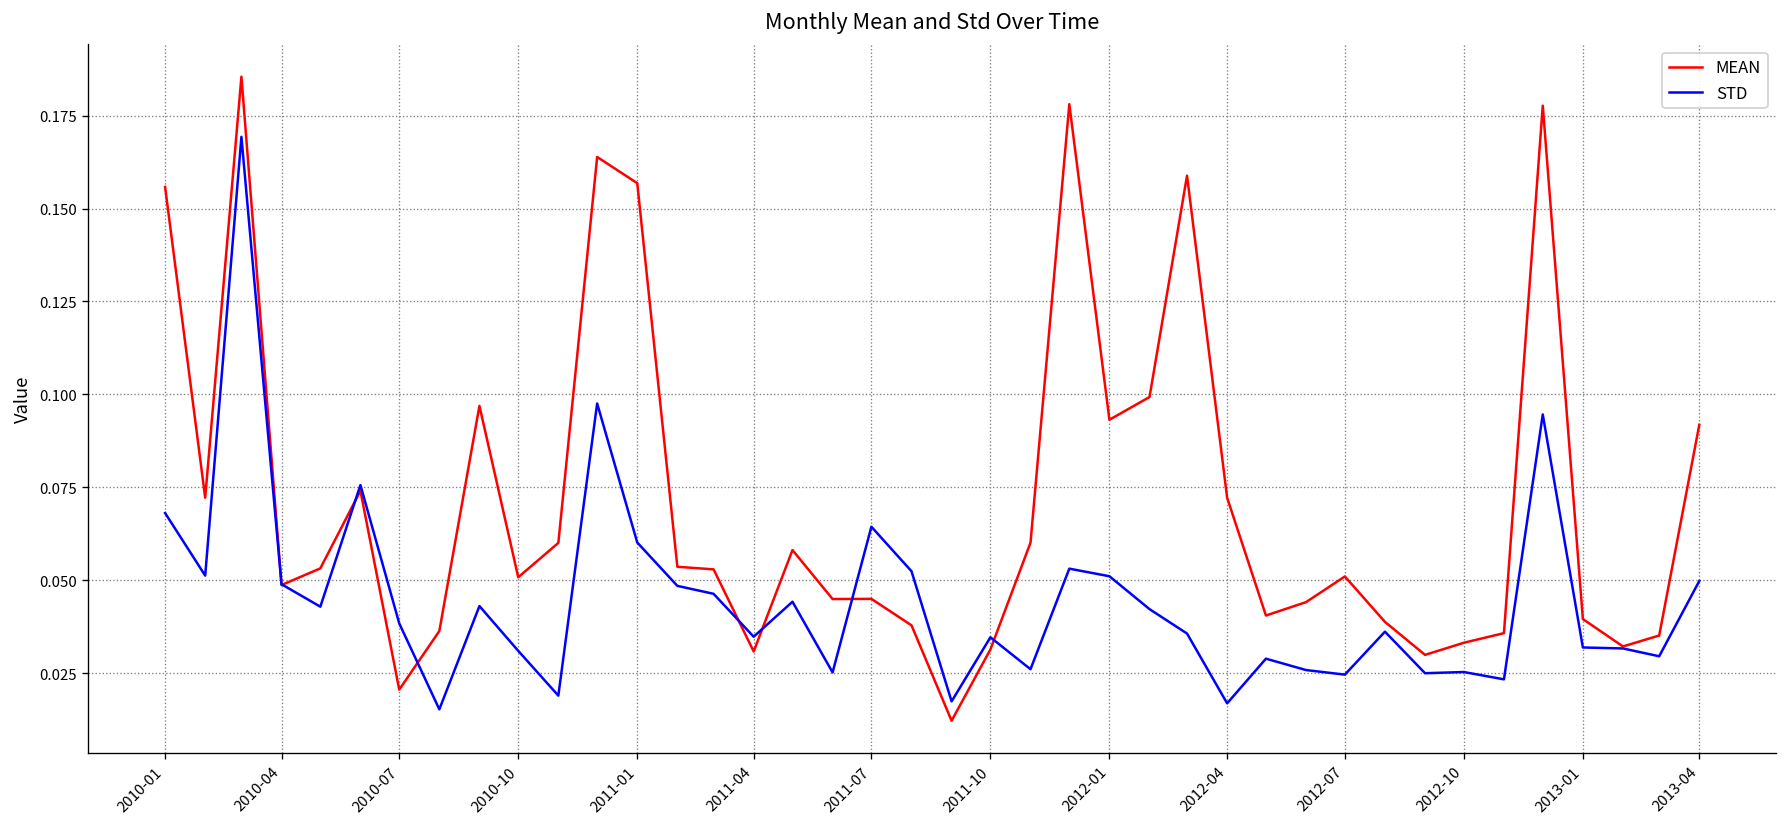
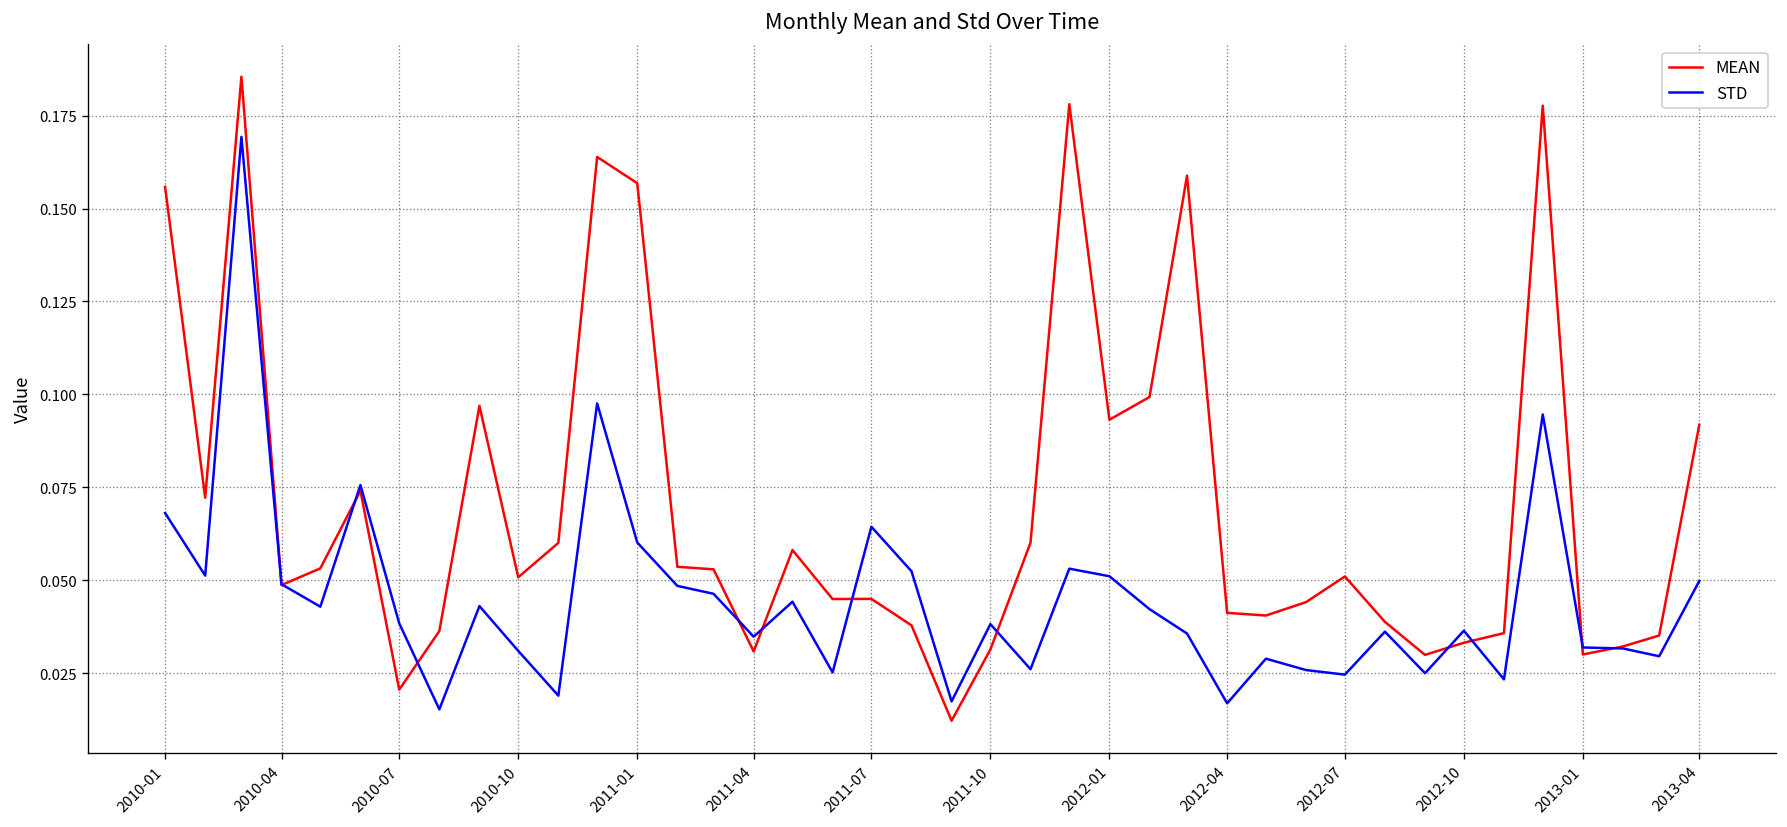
STD, 2011-10: 0.035 -> 0.038
MEAN, 2012-04: 0.072 -> 0.041
STD, 2012-10: 0.025 -> 0.036
MEAN, 2013-01: 0.040 -> 0.030
